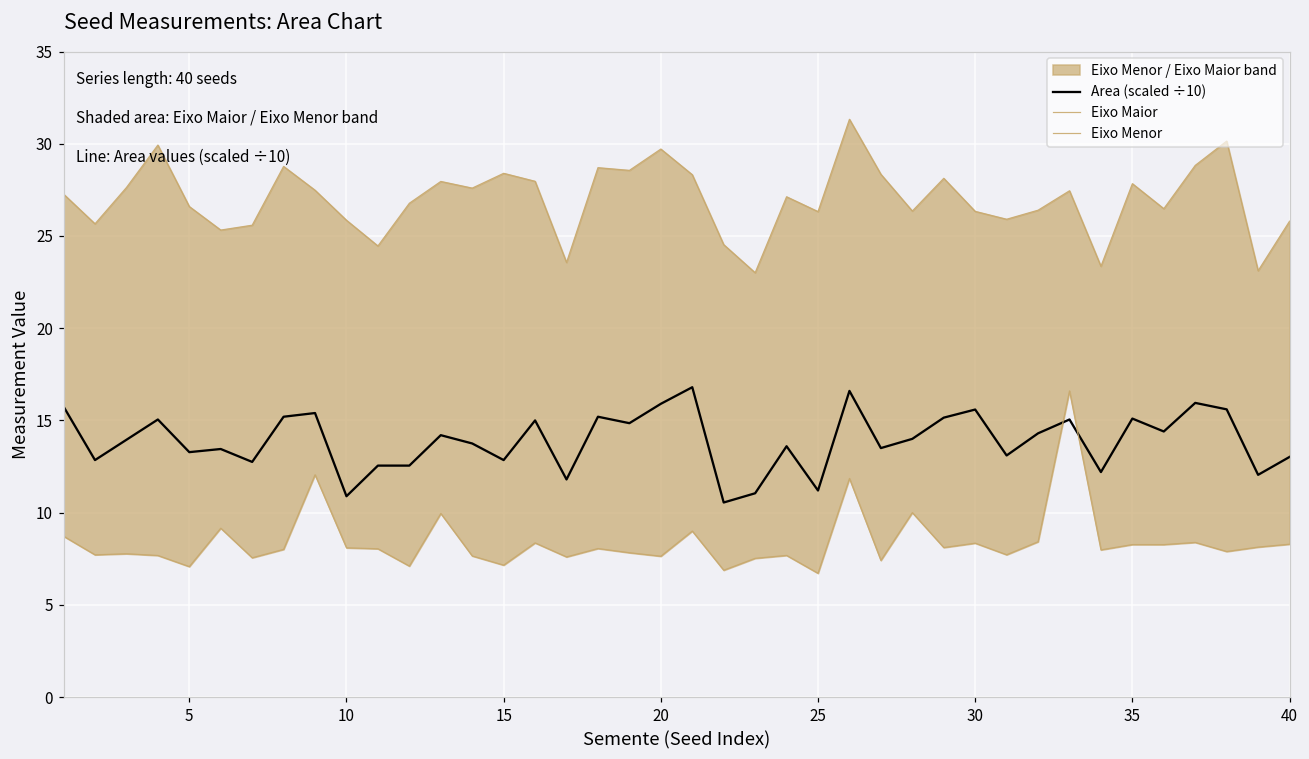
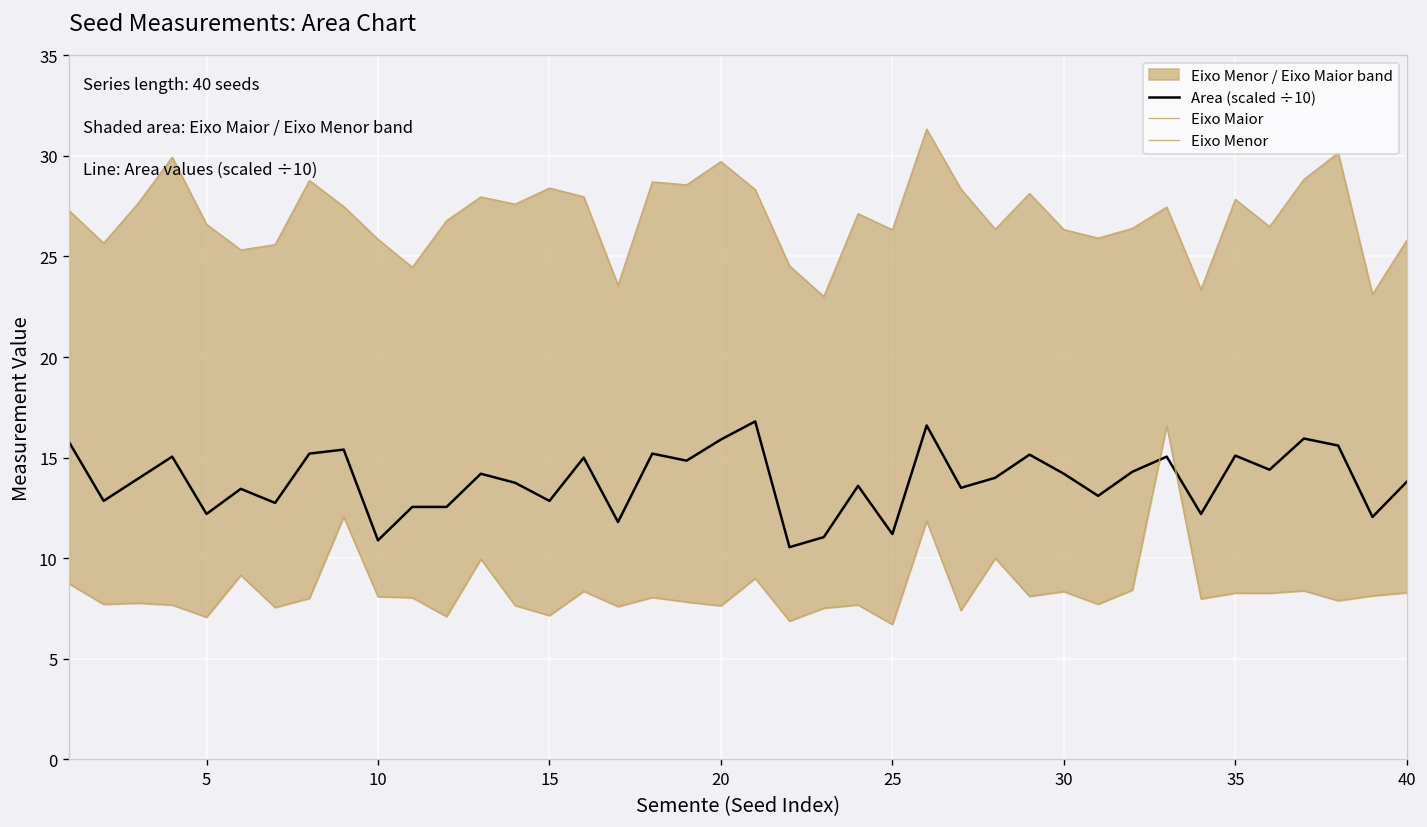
Area (scaled ÷10), 5: 13.3 -> 12.2
Area (scaled ÷10), 30: 15.6 -> 14.2
Area (scaled ÷10), 40: 13.0 -> 13.8
